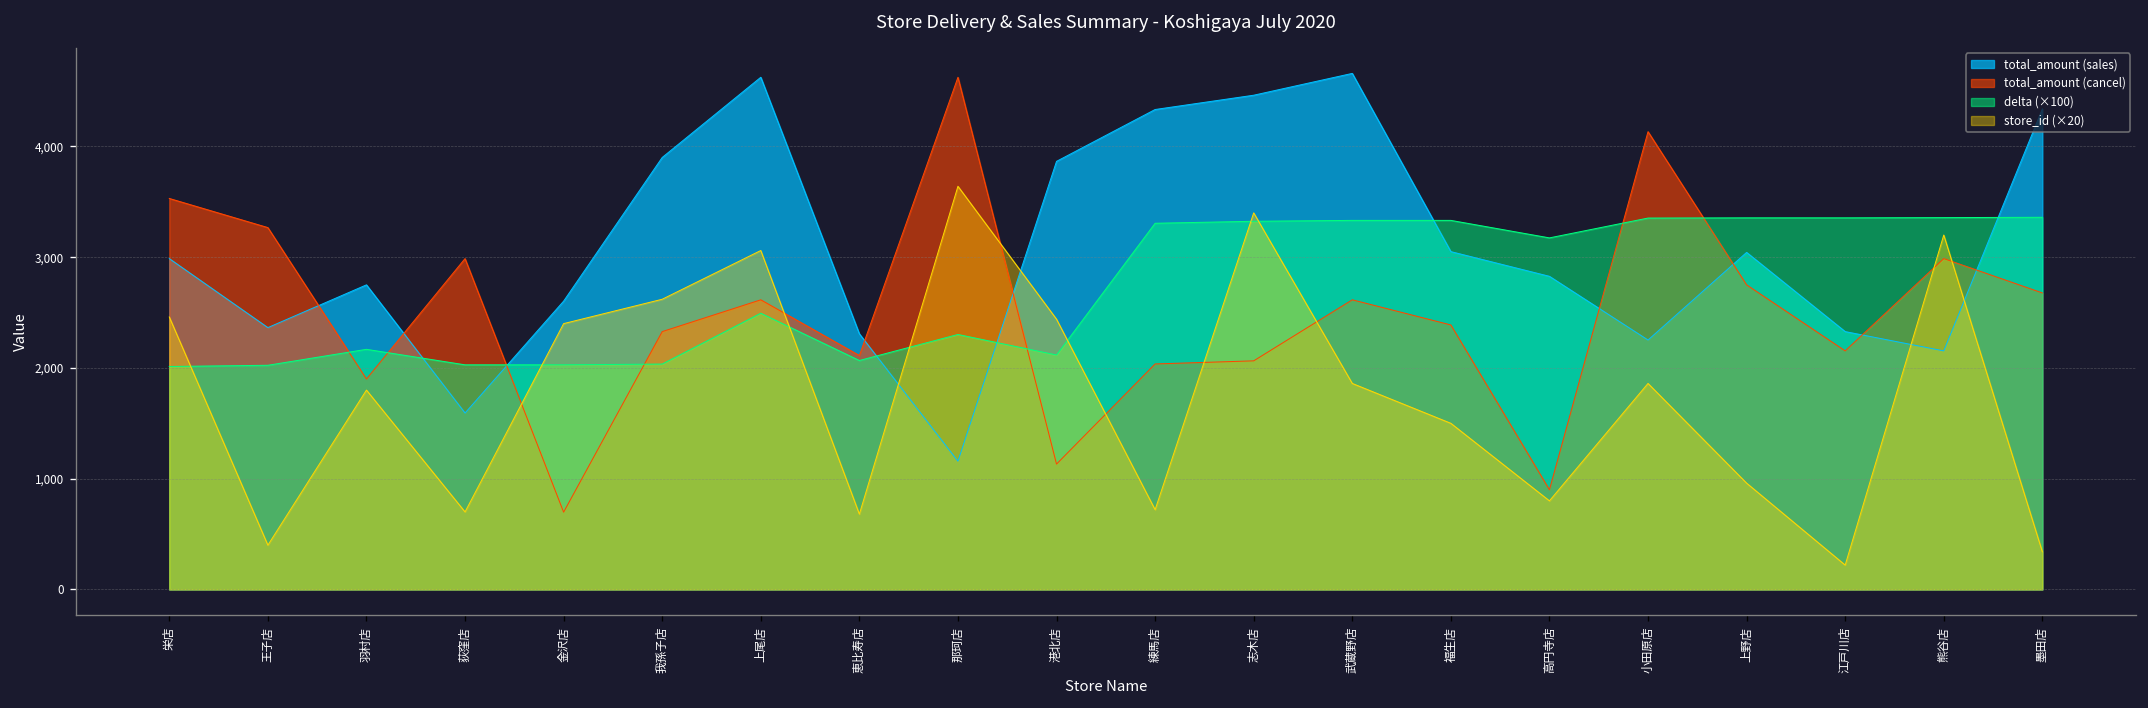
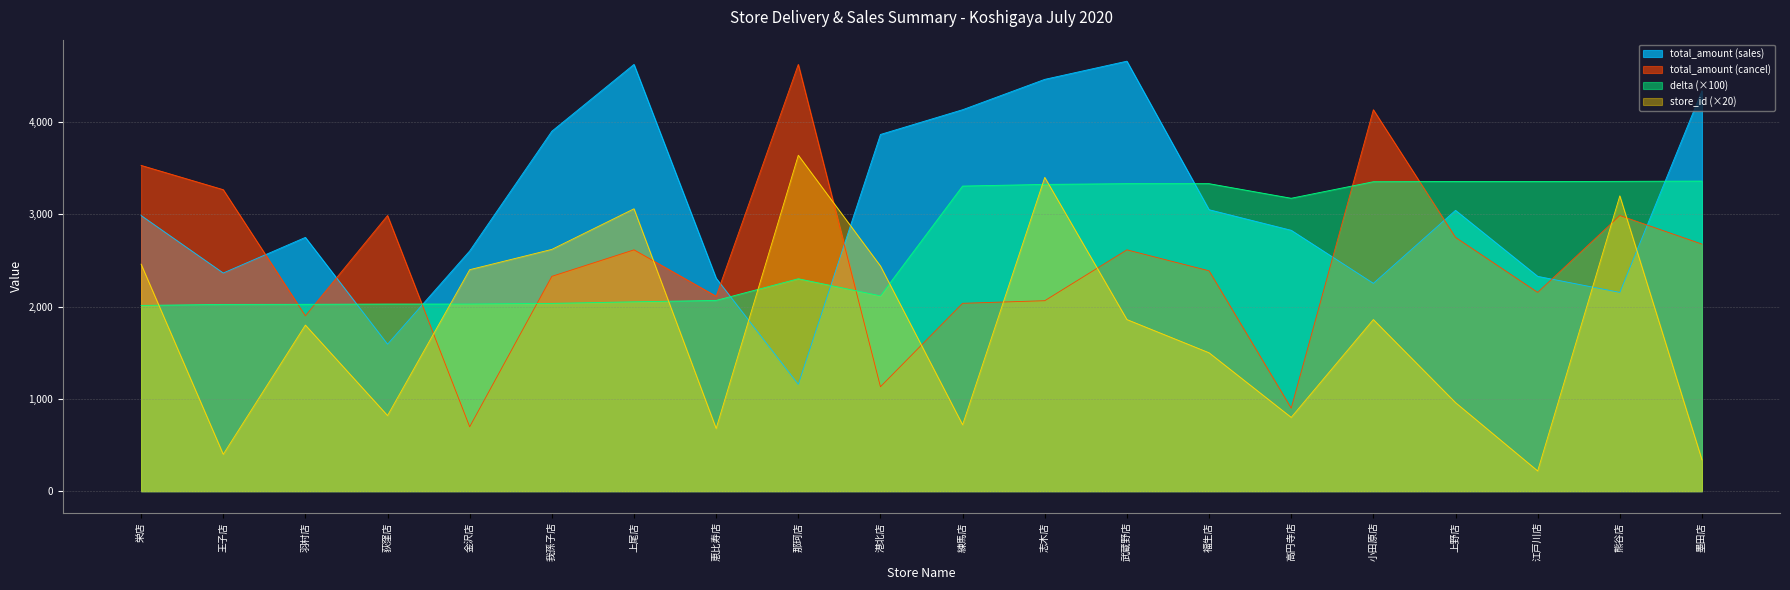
delta (×100), 羽村店: 2,200 -> 2,000
store_id (×20), 荻窪店: 700 -> 800
delta (×100), 上尾店: 2,500 -> 2,100
total_amount (sales), 練馬店: 4,300 -> 4,100
